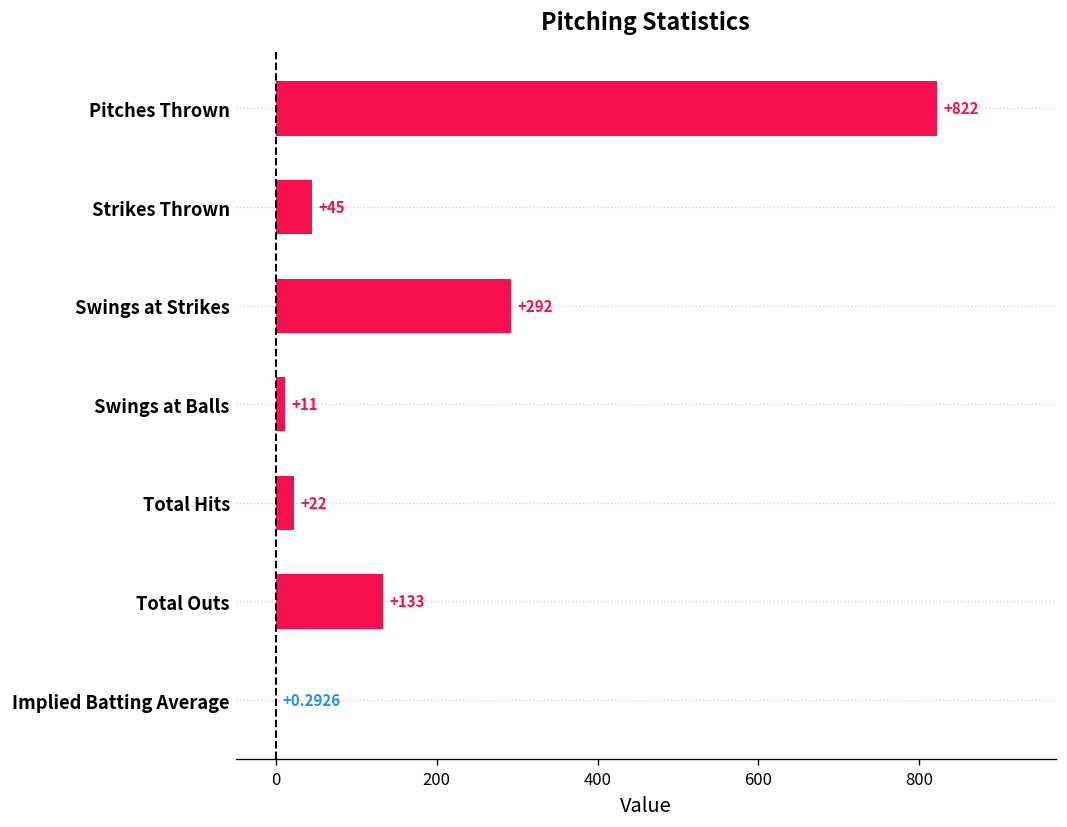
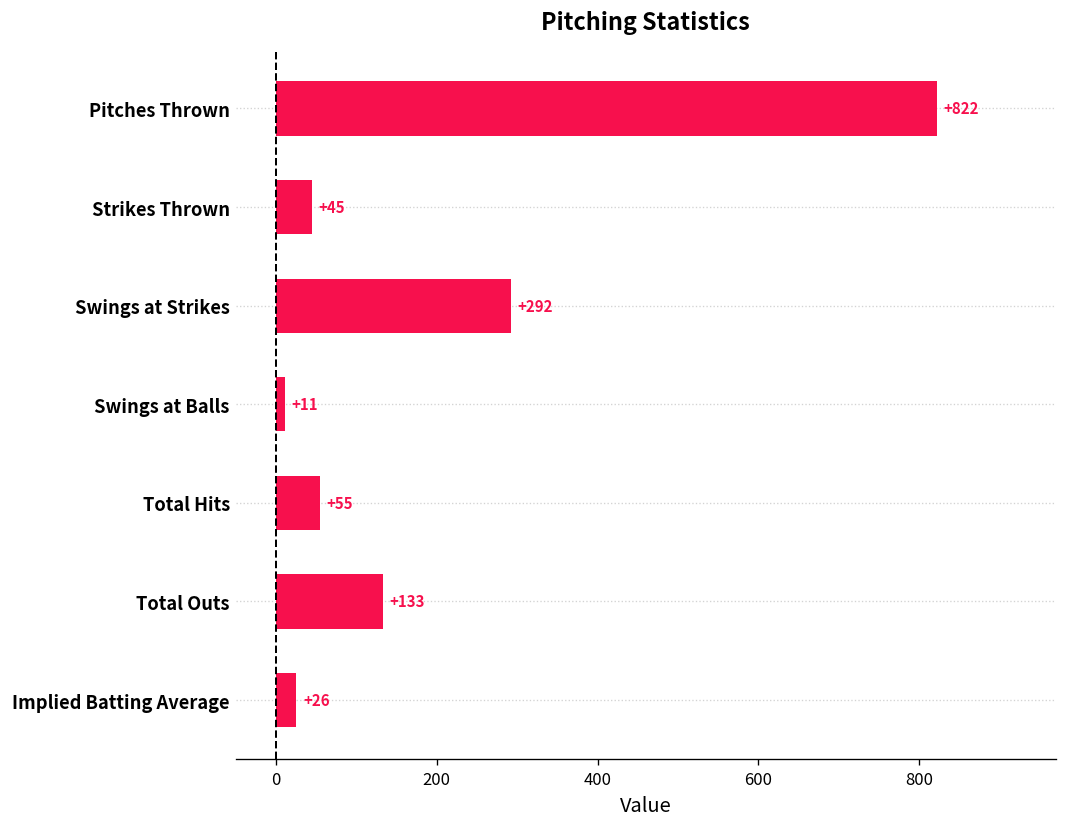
Total Hits: +22 -> +55
Implied Batting Average: +0.2926 -> +26
